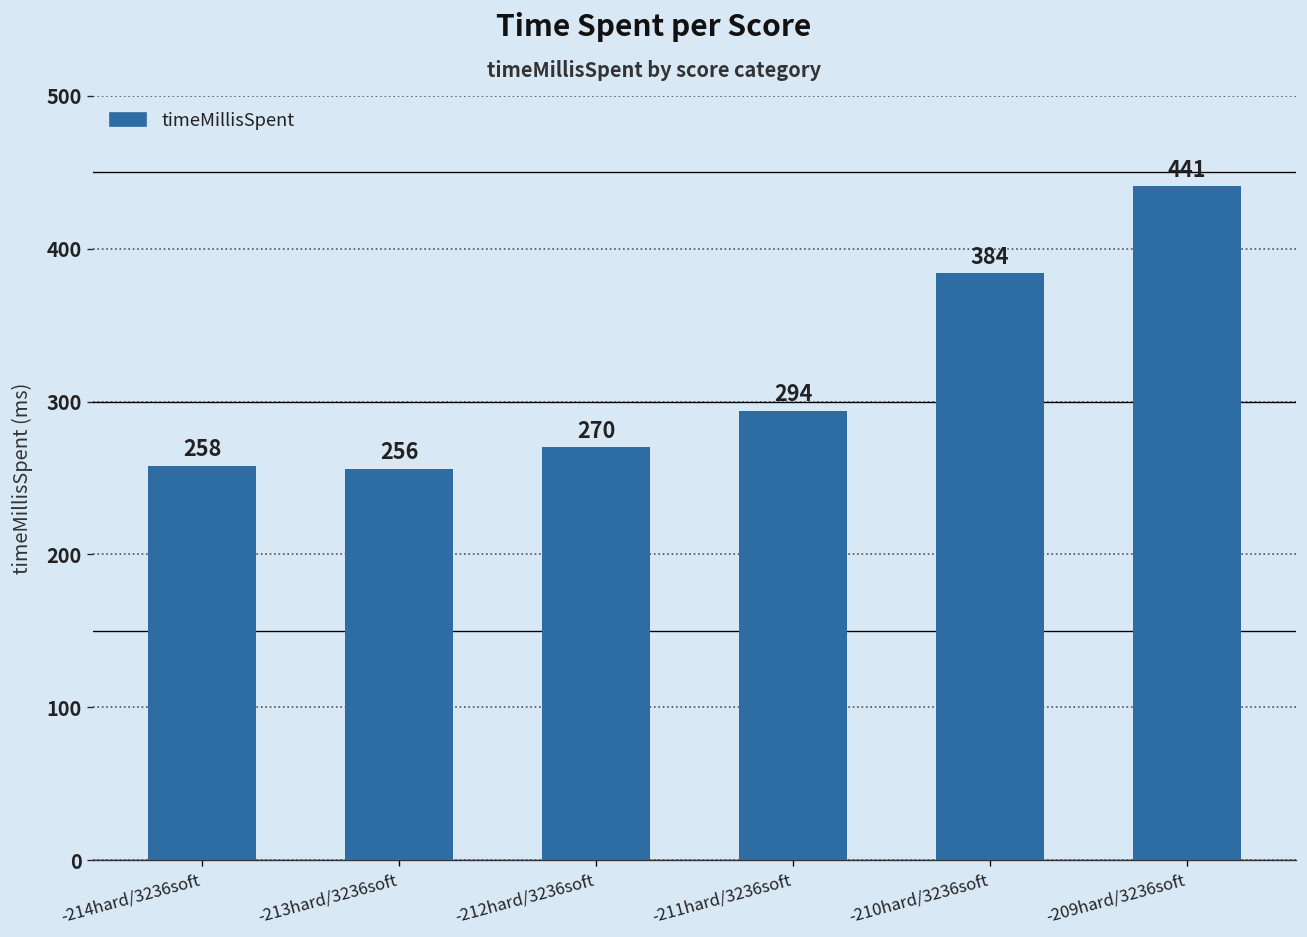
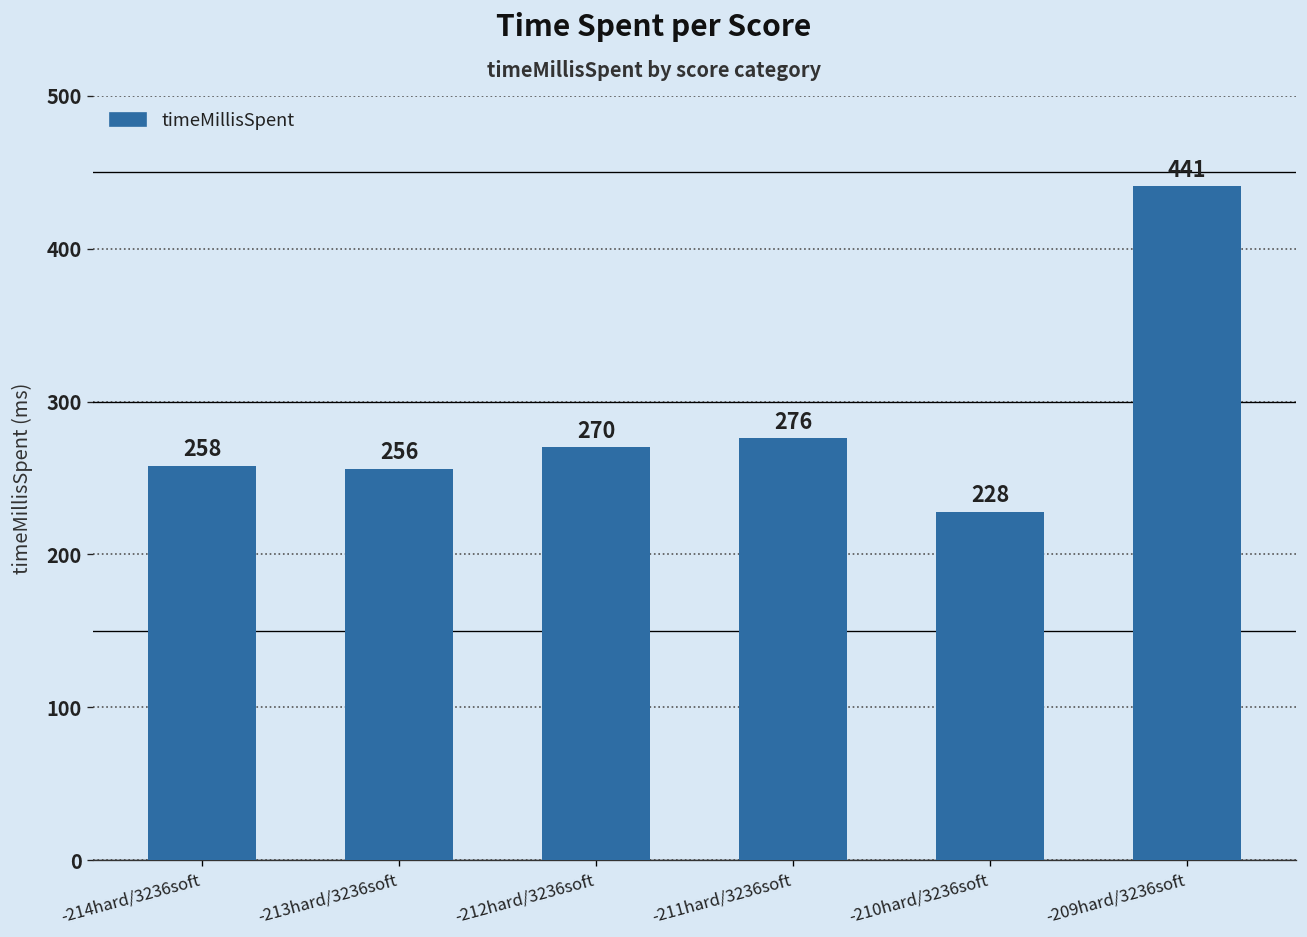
-211hard/3236soft: 294 -> 276
-210hard/3236soft: 384 -> 228
